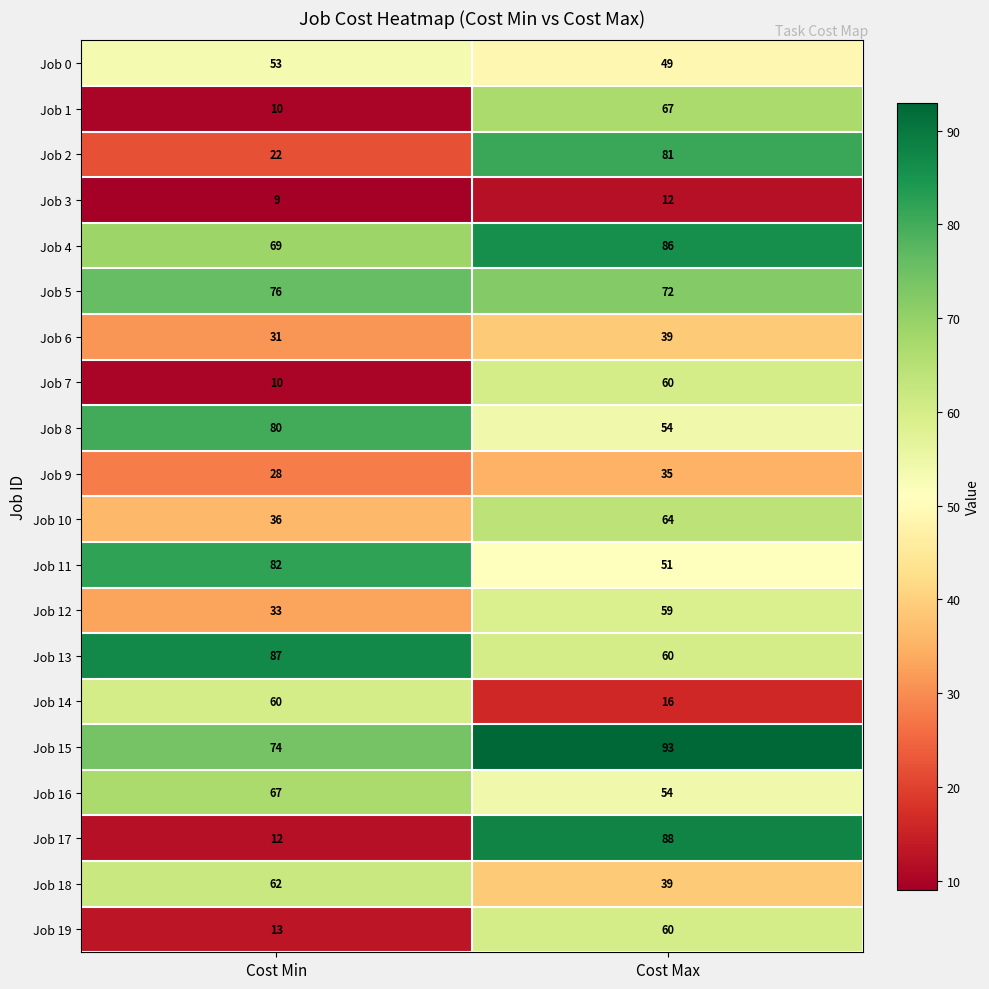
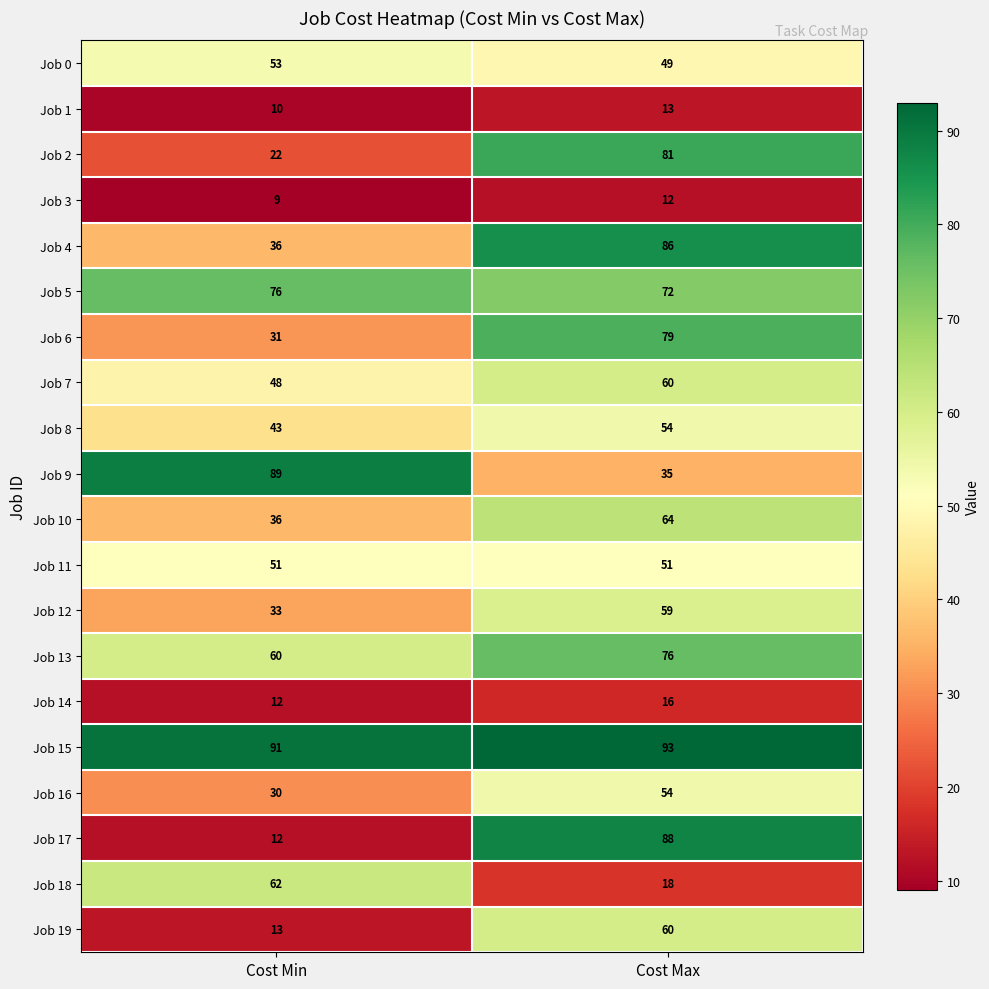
Job 1, Cost Max: 67 -> 13
Job 4, Cost Min: 69 -> 36
Job 6, Cost Max: 39 -> 79
Job 7, Cost Min: 10 -> 48
Job 8, Cost Min: 80 -> 43
Job 9, Cost Min: 28 -> 89
Job 11, Cost Min: 82 -> 51
Job 13, Cost Min: 87 -> 60
Job 13, Cost Max: 60 -> 76
Job 14, Cost Min: 60 -> 12
Job 15, Cost Min: 74 -> 91
Job 16, Cost Min: 67 -> 30
Job 18, Cost Max: 39 -> 18
